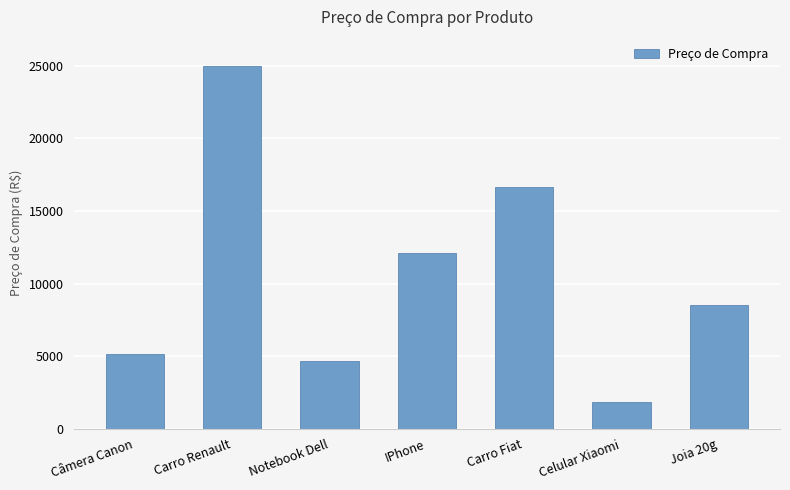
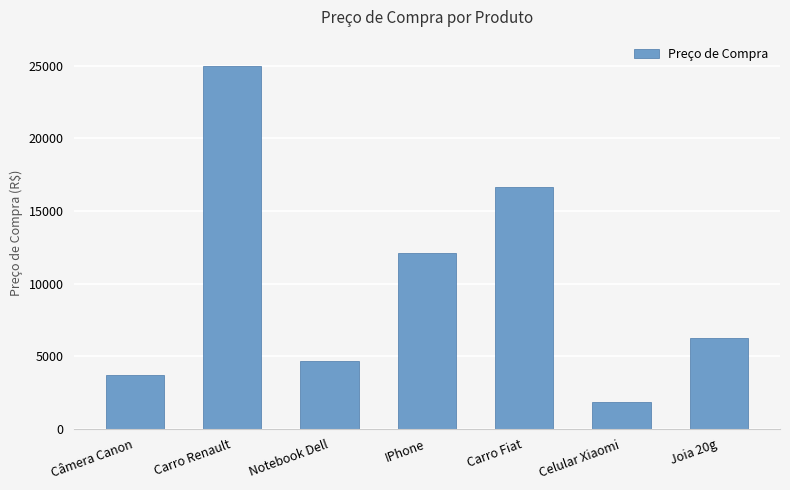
Câmera Canon: 5200 -> 3700
Joia 20g: 8500 -> 6200
